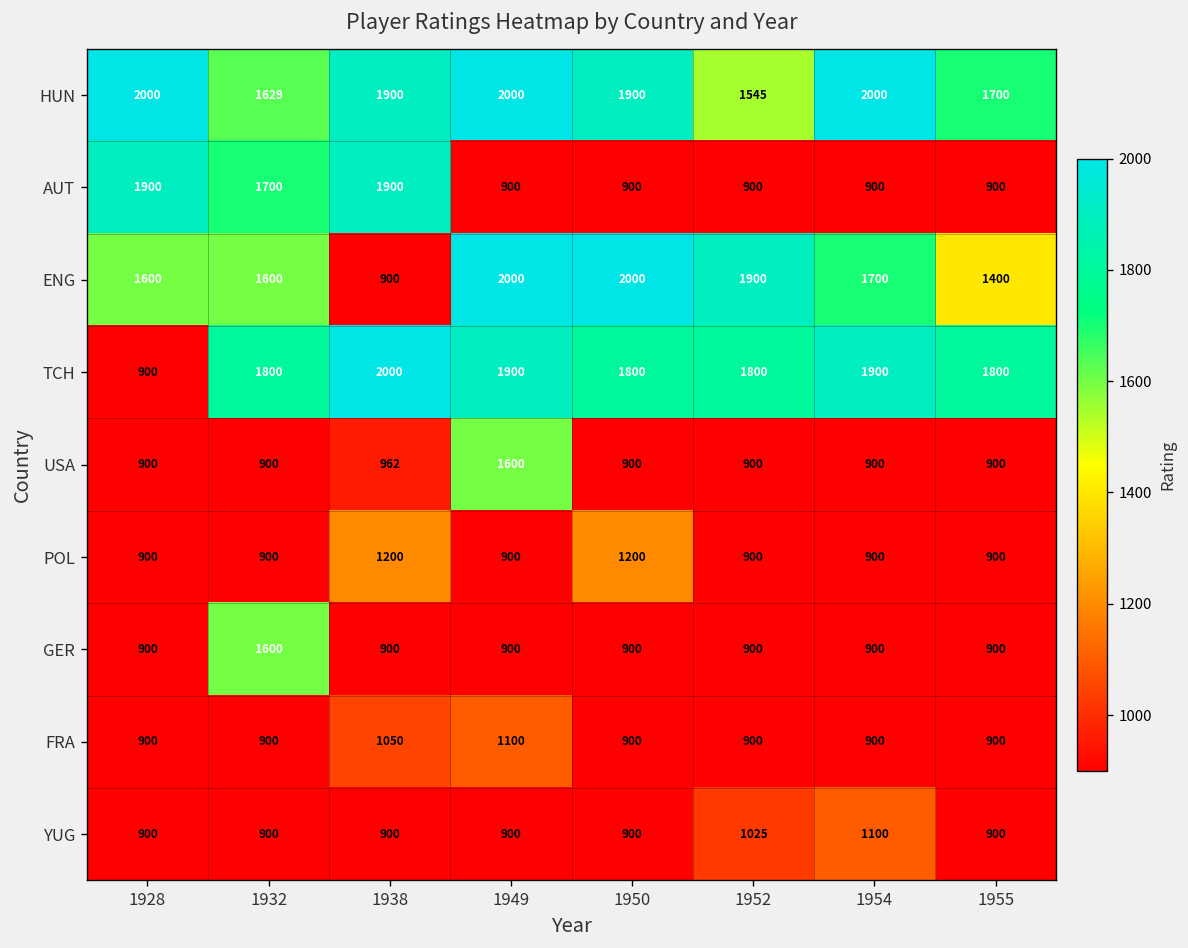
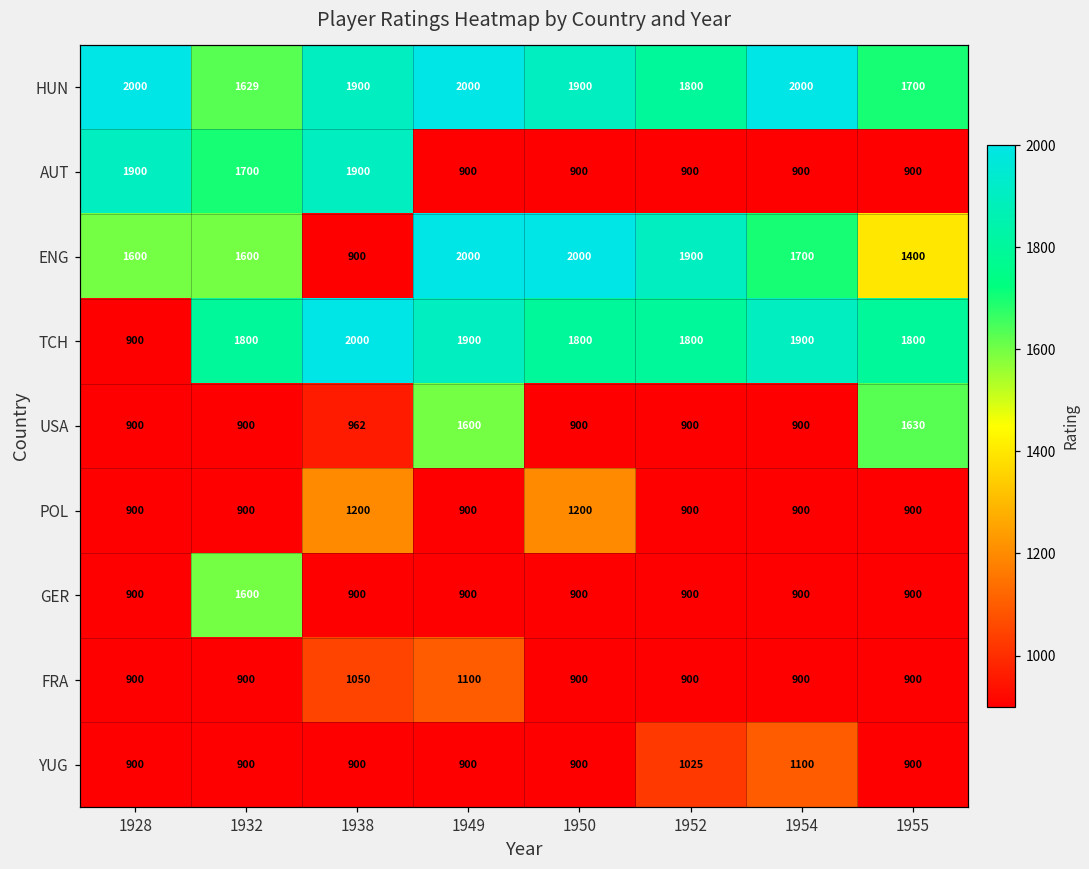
HUN, 1952: 1545 -> 1800
USA, 1955: 900 -> 1630
